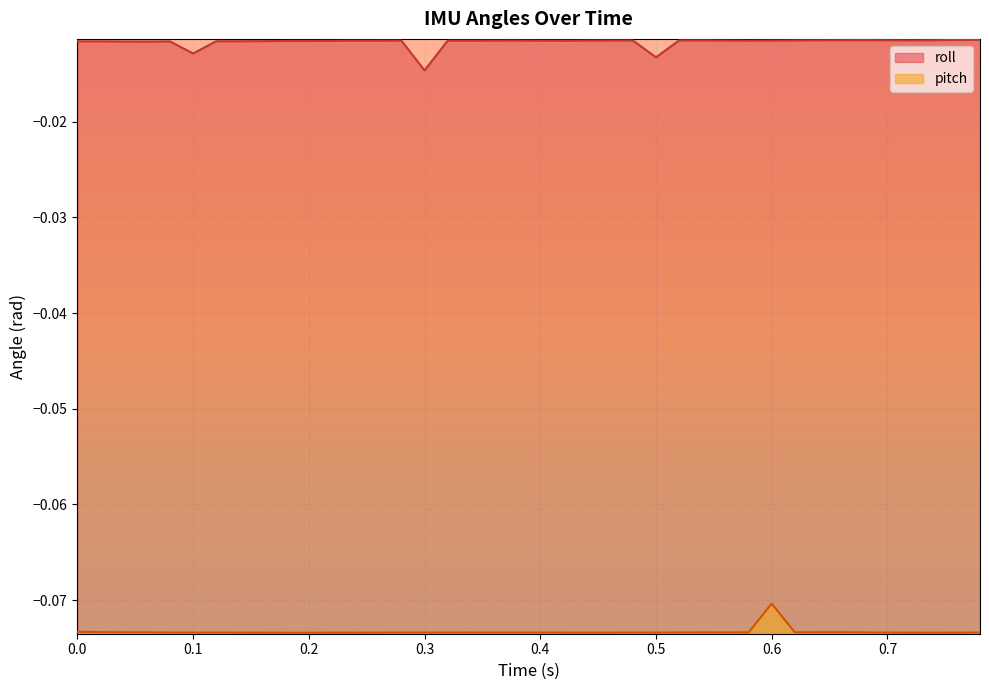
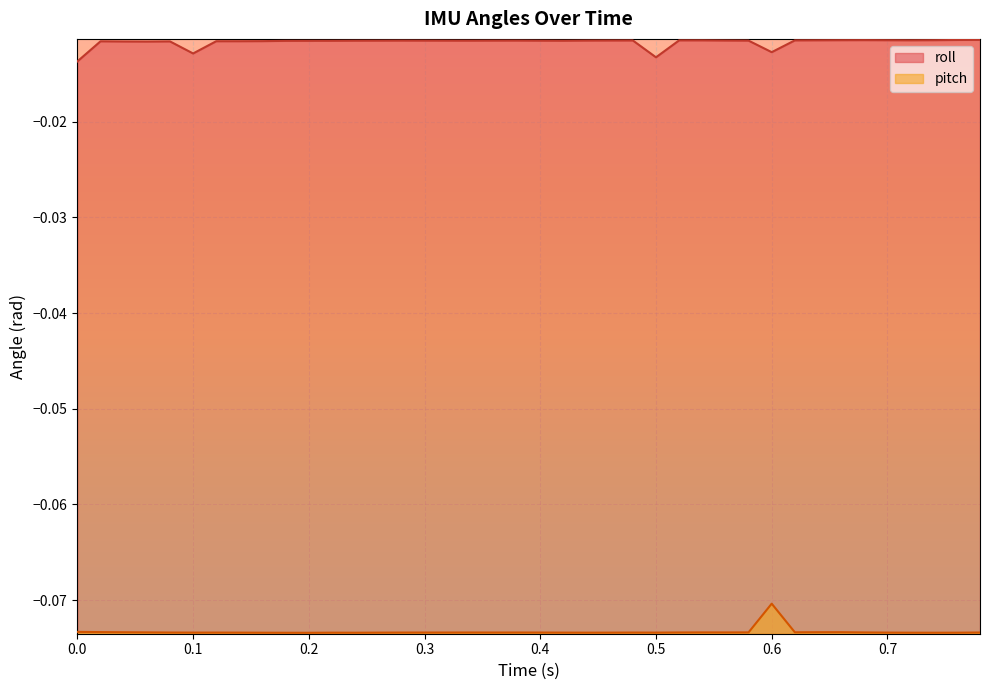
roll, 0.0: -0.012 -> -0.014
roll, 0.3: -0.015 -> -0.012
roll, 0.6: -0.012 -> -0.013
